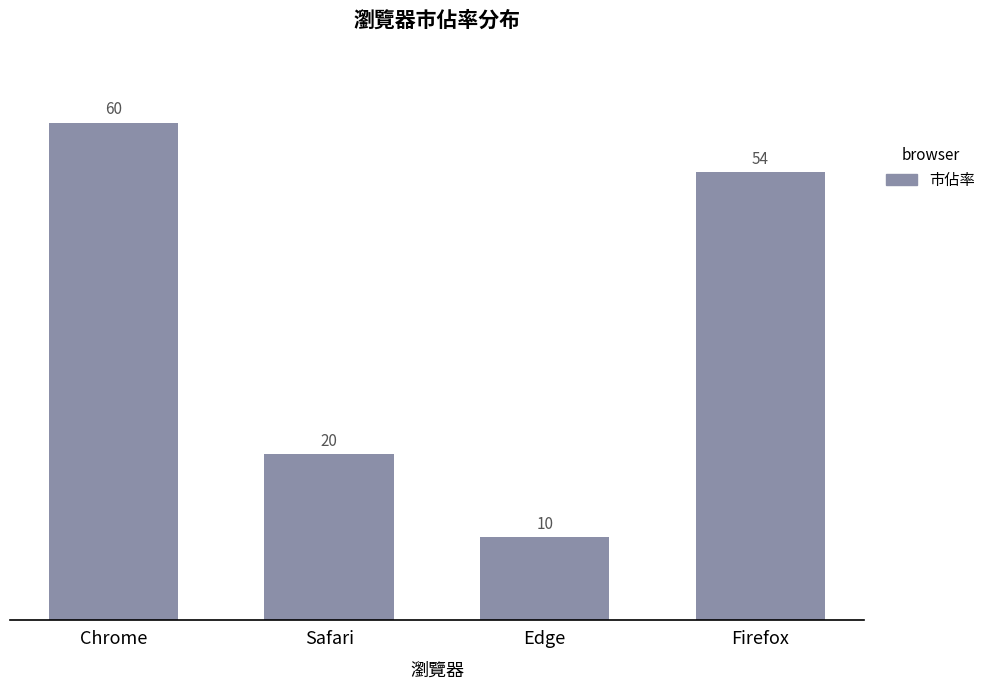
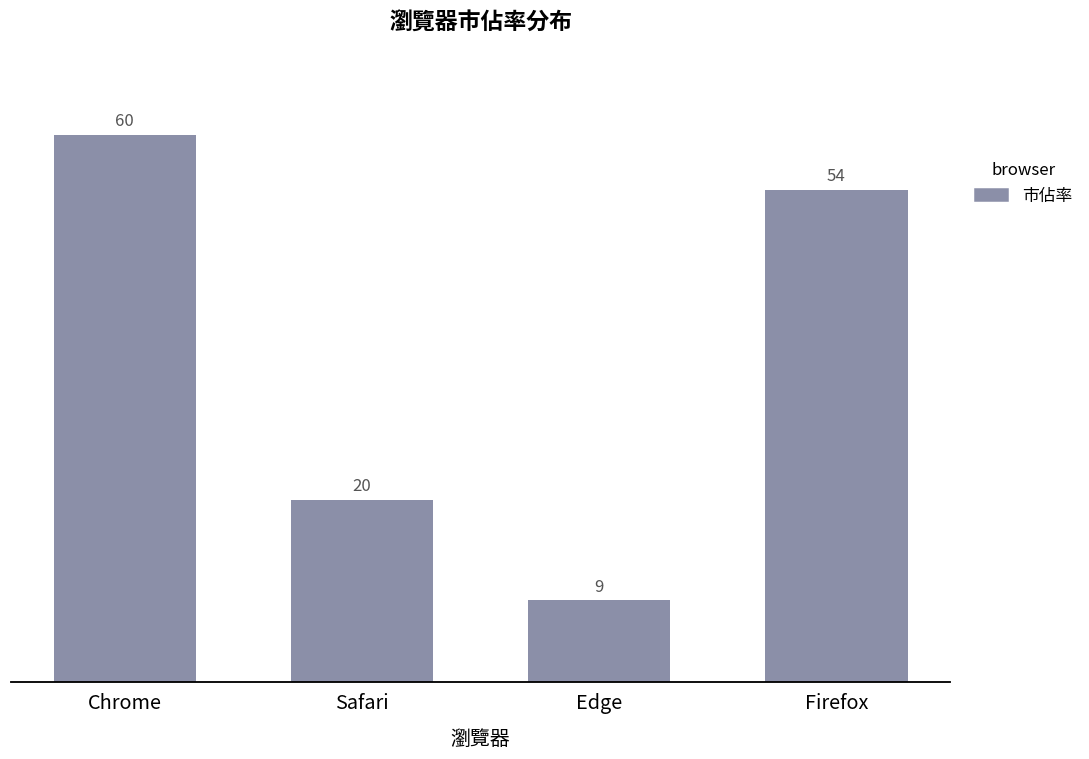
Edge: 10 -> 9
